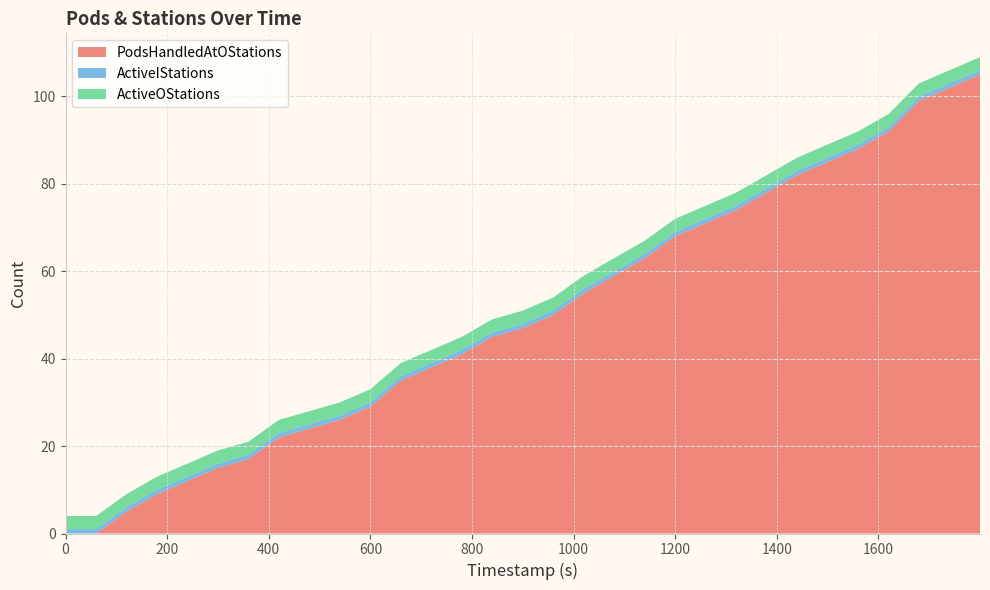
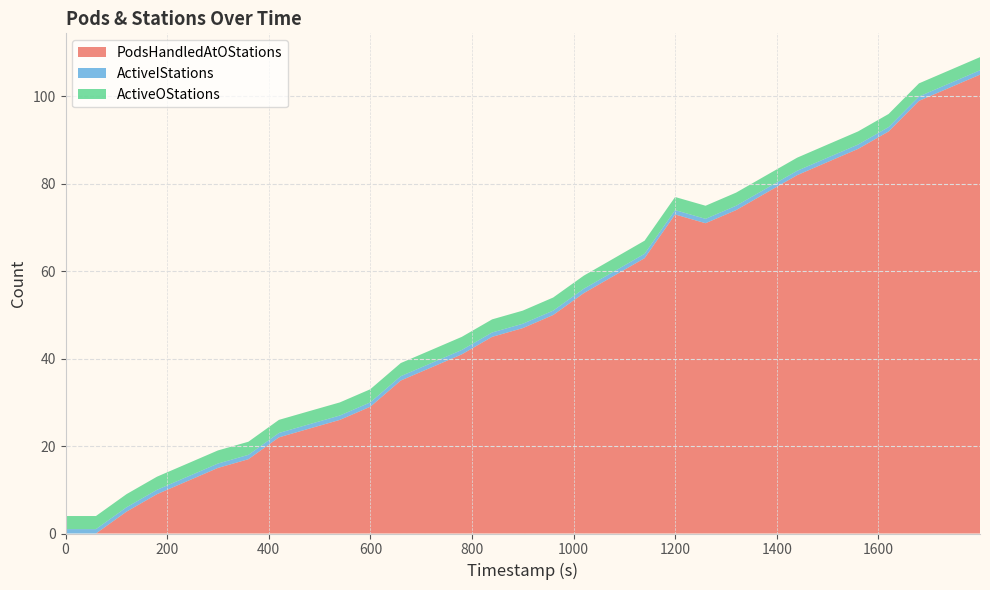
PodsHandledAtOStations, 1200: 68 -> 73
